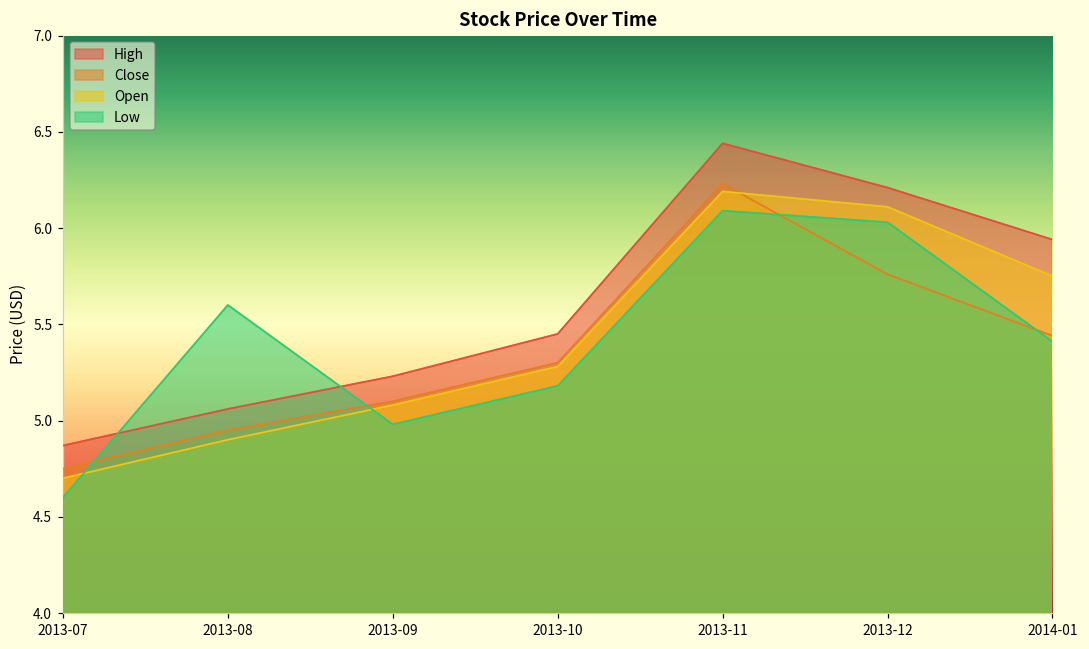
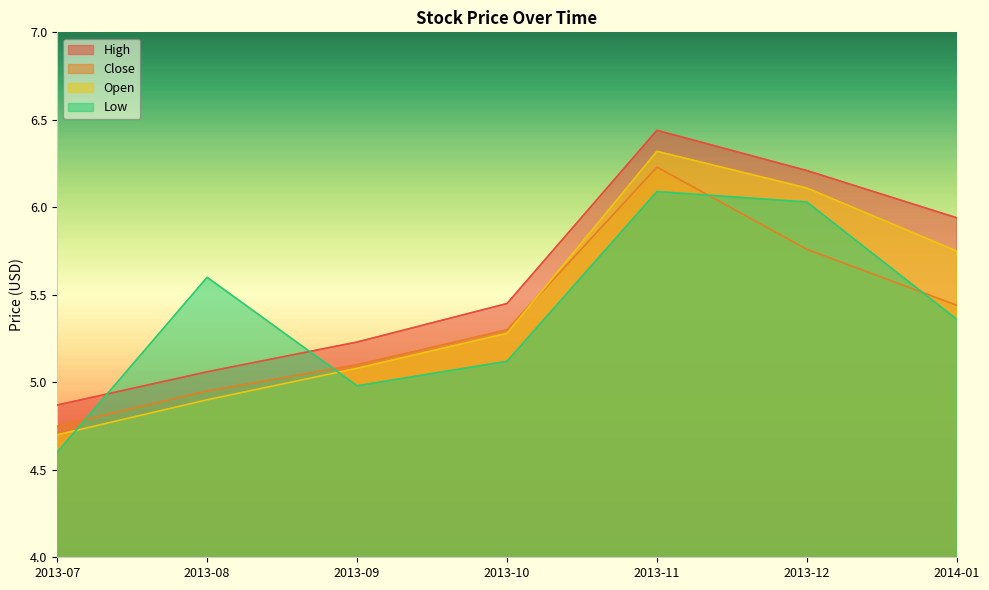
Low, 2013-10: 5.18 -> 5.12
Open, 2013-11: 6.19 -> 6.32
Low, 2014-01: 5.41 -> 5.36
